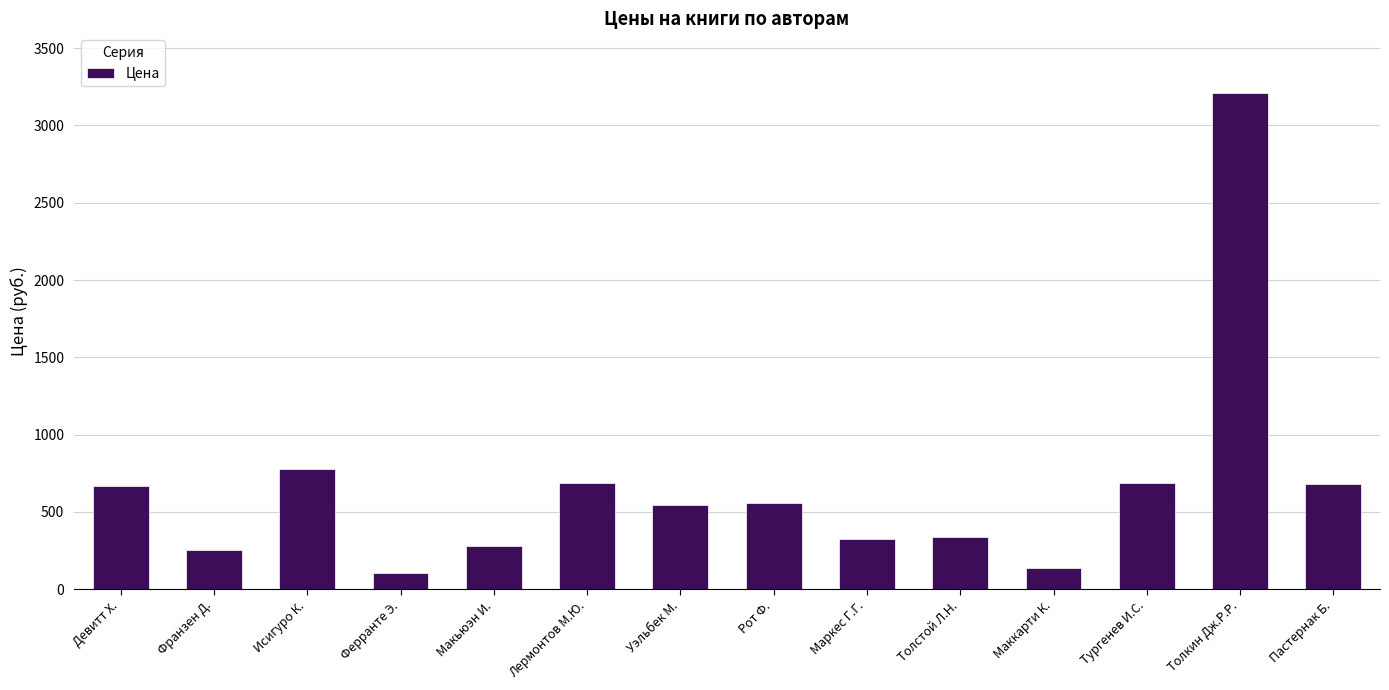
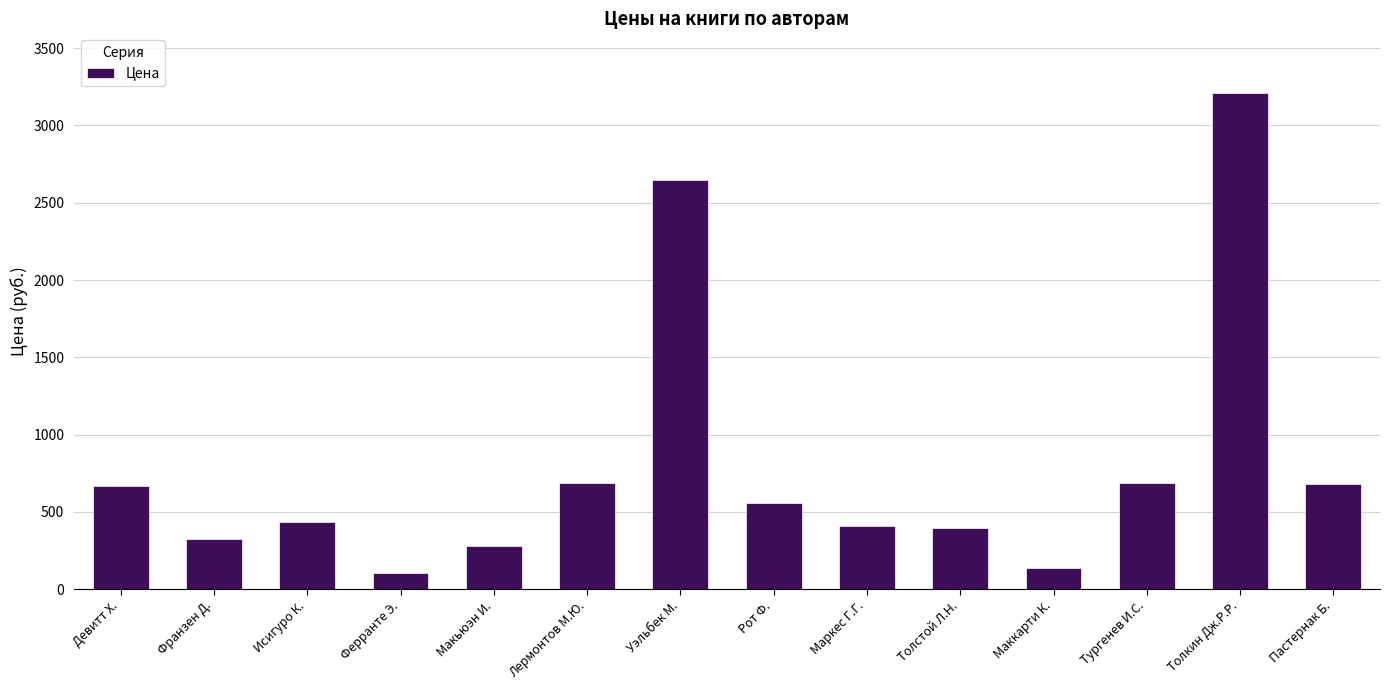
Франзен Д.: 250 -> 320
Исигуро К.: 780 -> 430
Уэльбек М.: 540 -> 2650
Маркес Г.Г.: 320 -> 410
Толстой Л.Н.: 340 -> 400
